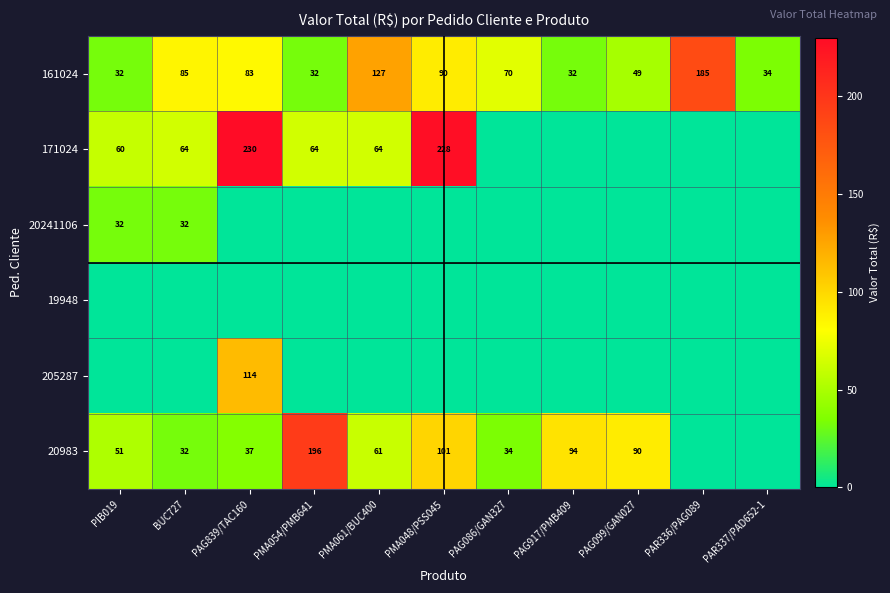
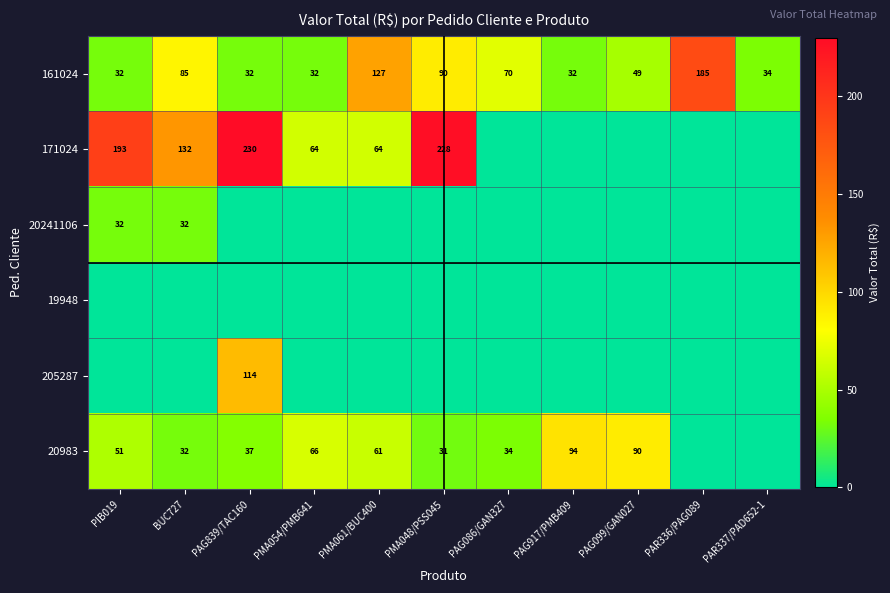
161024, PAG839/TAC160: 83 -> 32
171024, PIB019: 60 -> 193
171024, BUC727: 64 -> 132
20983, PMA054/PMB641: 196 -> 66
20983, PMA048/PSS045: 101 -> 31
